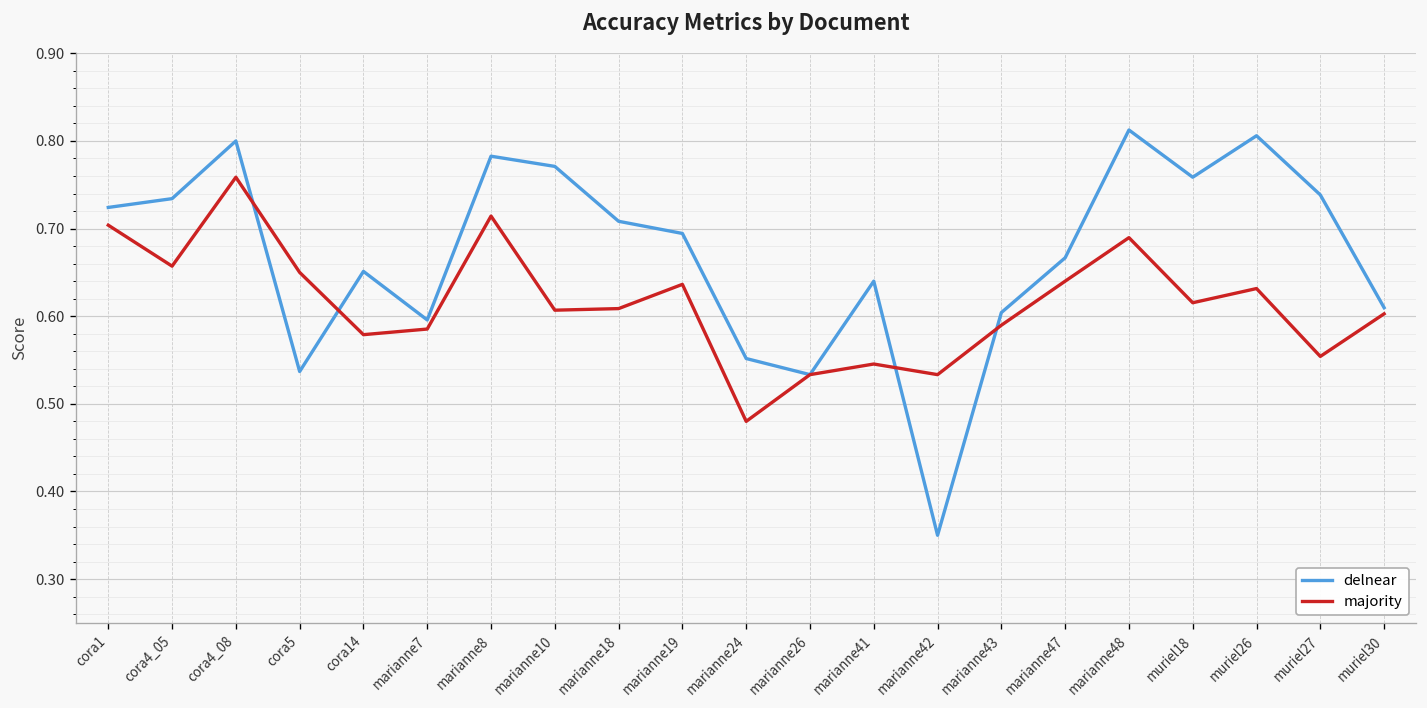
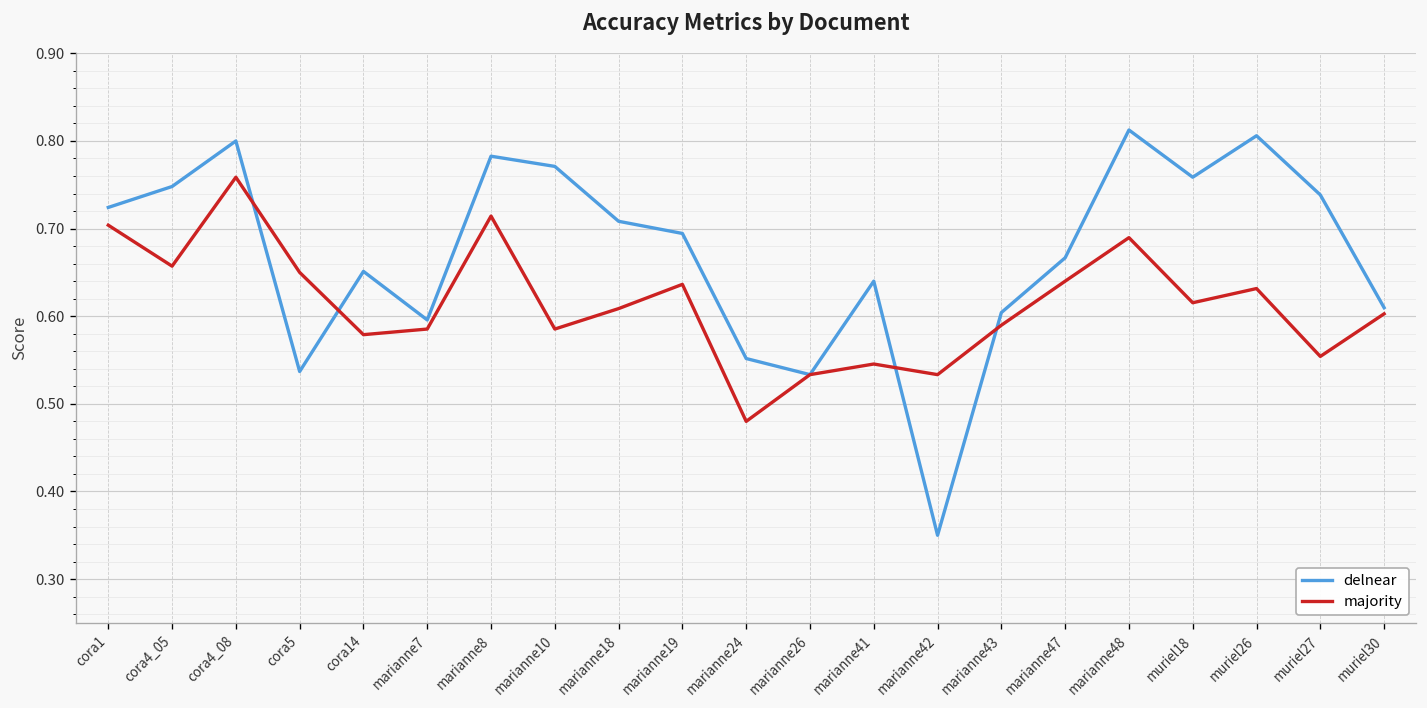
delnear, cora4_05: 0.73 -> 0.75
majority, marianne10: 0.61 -> 0.59
